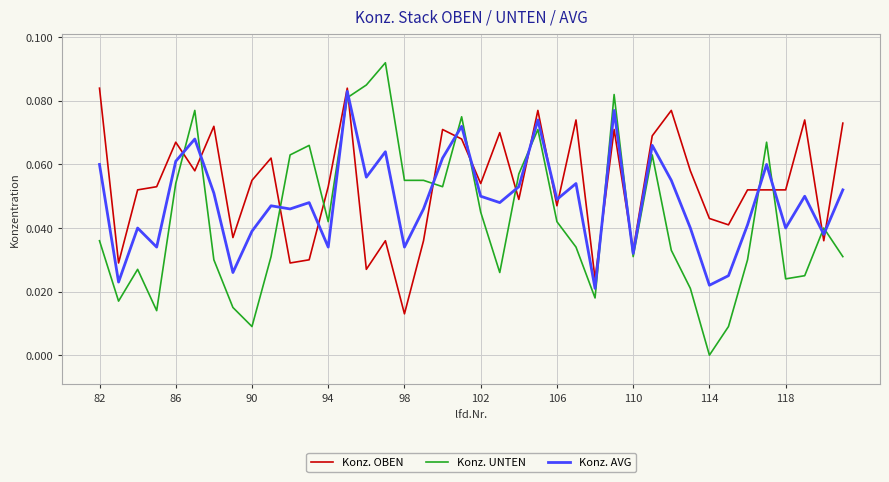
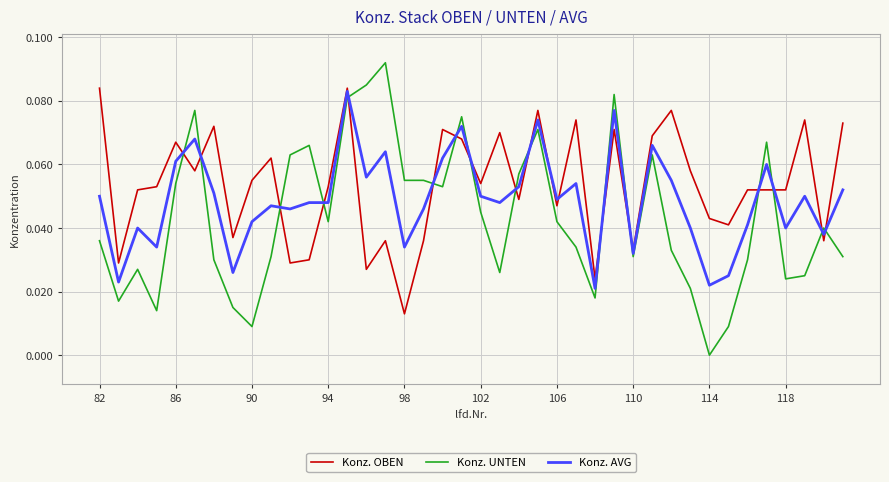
Konz. AVG, 82: 0.06 -> 0.05
Konz. AVG, 90: 0.039 -> 0.042
Konz. AVG, 94: 0.034 -> 0.048
